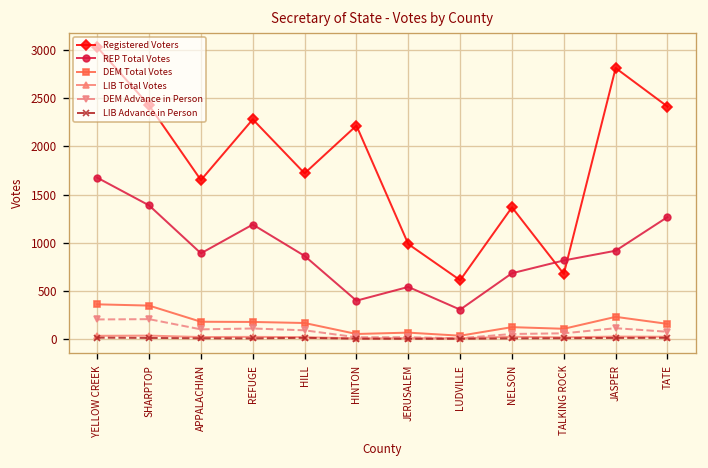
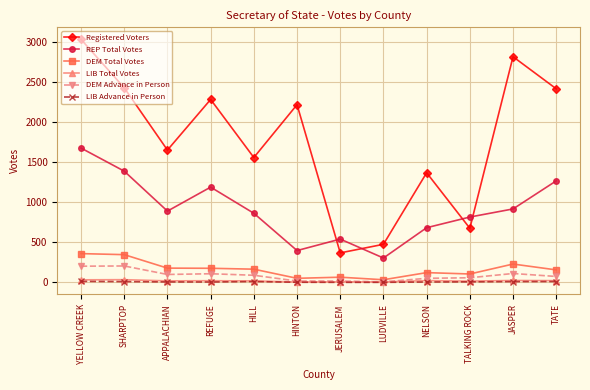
Registered Voters, HILL: 1700 -> 1600
Registered Voters, JERUSALEM: 1000 -> 400
Registered Voters, LUDVILLE: 600 -> 500
